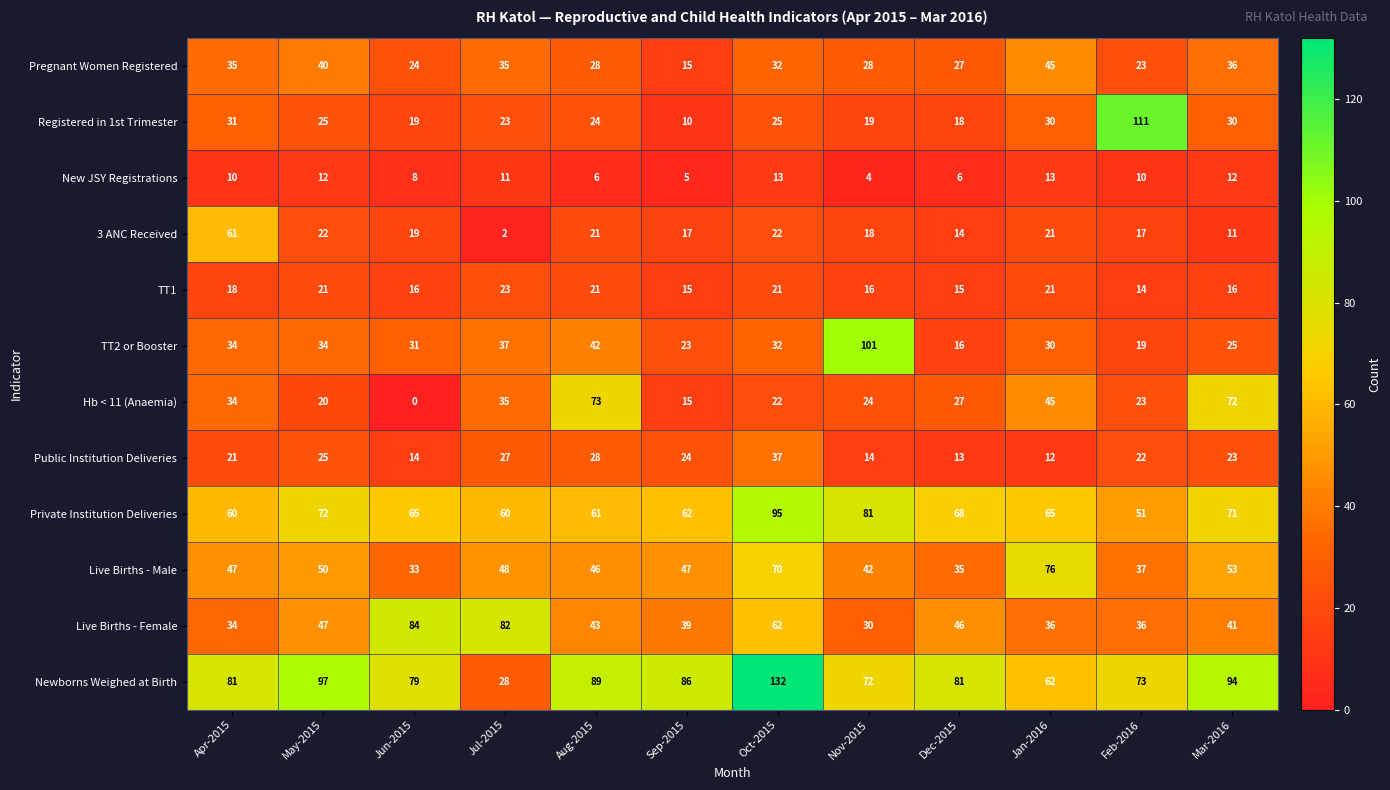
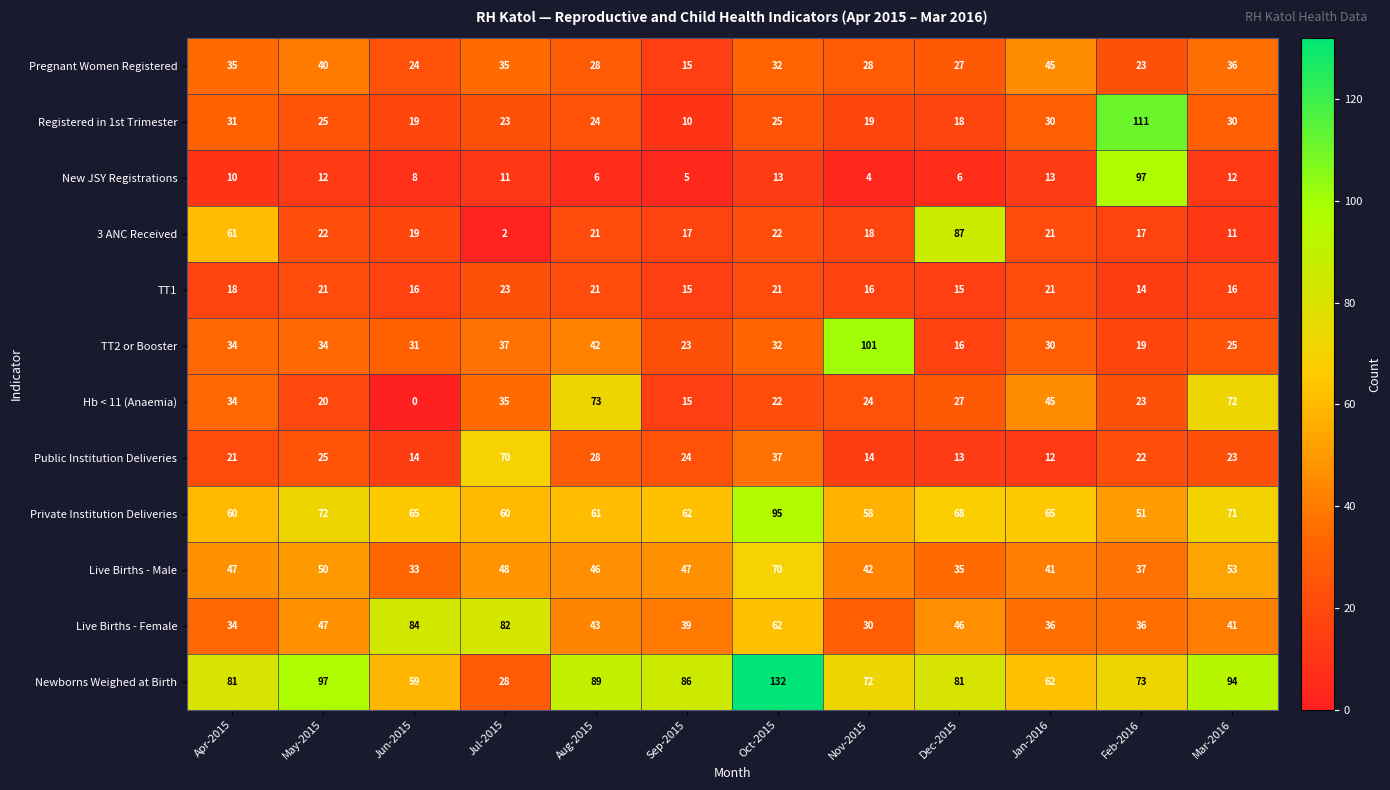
New JSY Registrations, Feb-2016: 10 -> 97
3 ANC Received, Dec-2015: 14 -> 87
Public Institution Deliveries, Jul-2015: 27 -> 70
Private Institution Deliveries, Nov-2015: 81 -> 58
Live Births - Male, Jan-2016: 76 -> 41
Newborns Weighed at Birth, Jun-2015: 79 -> 59
